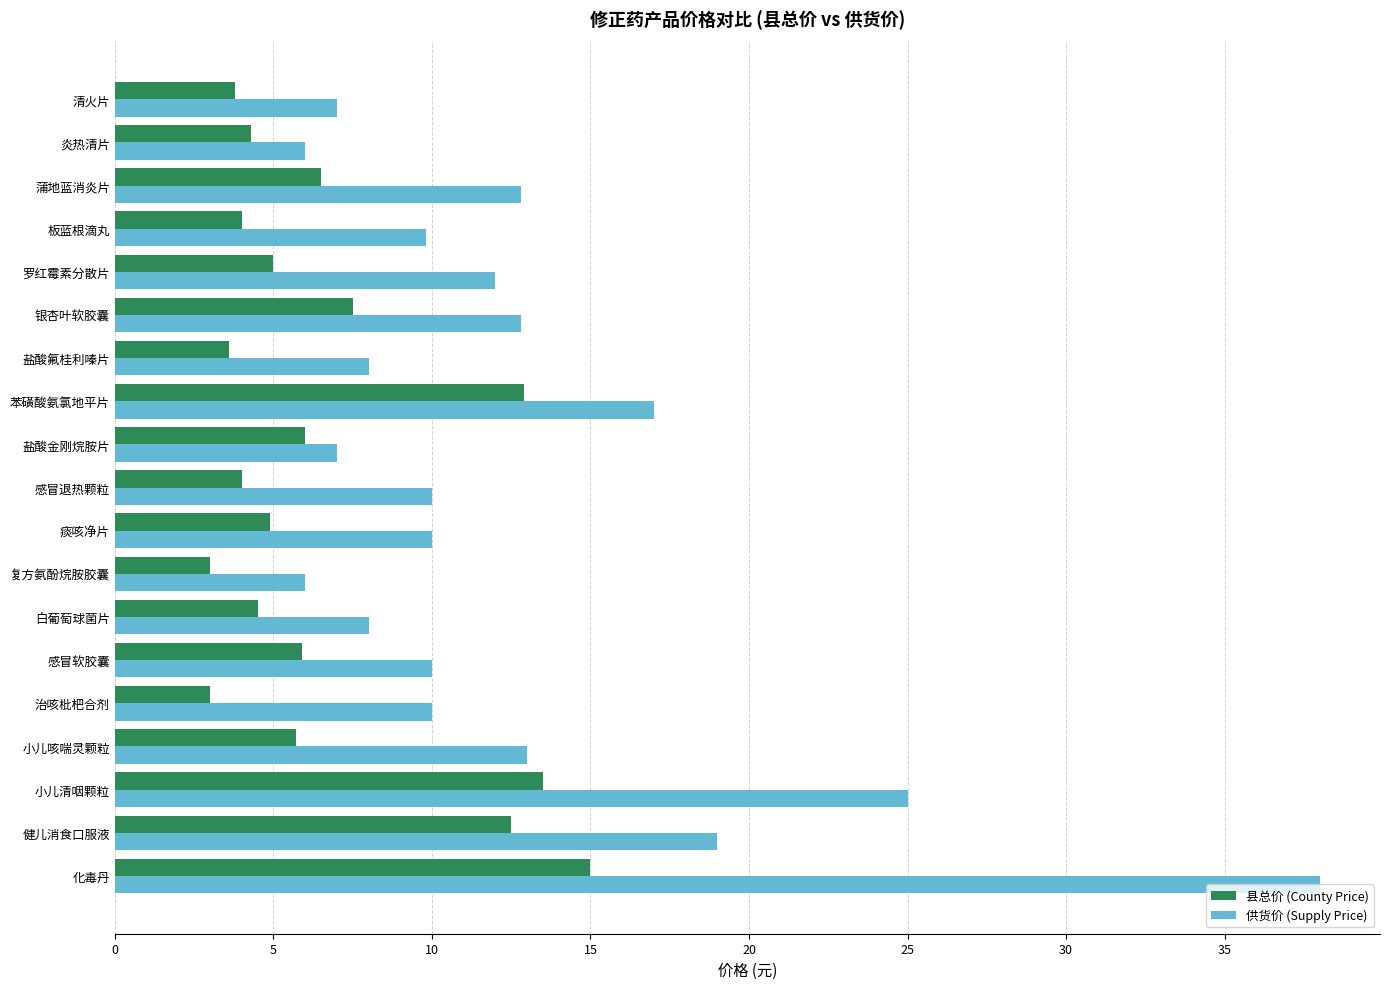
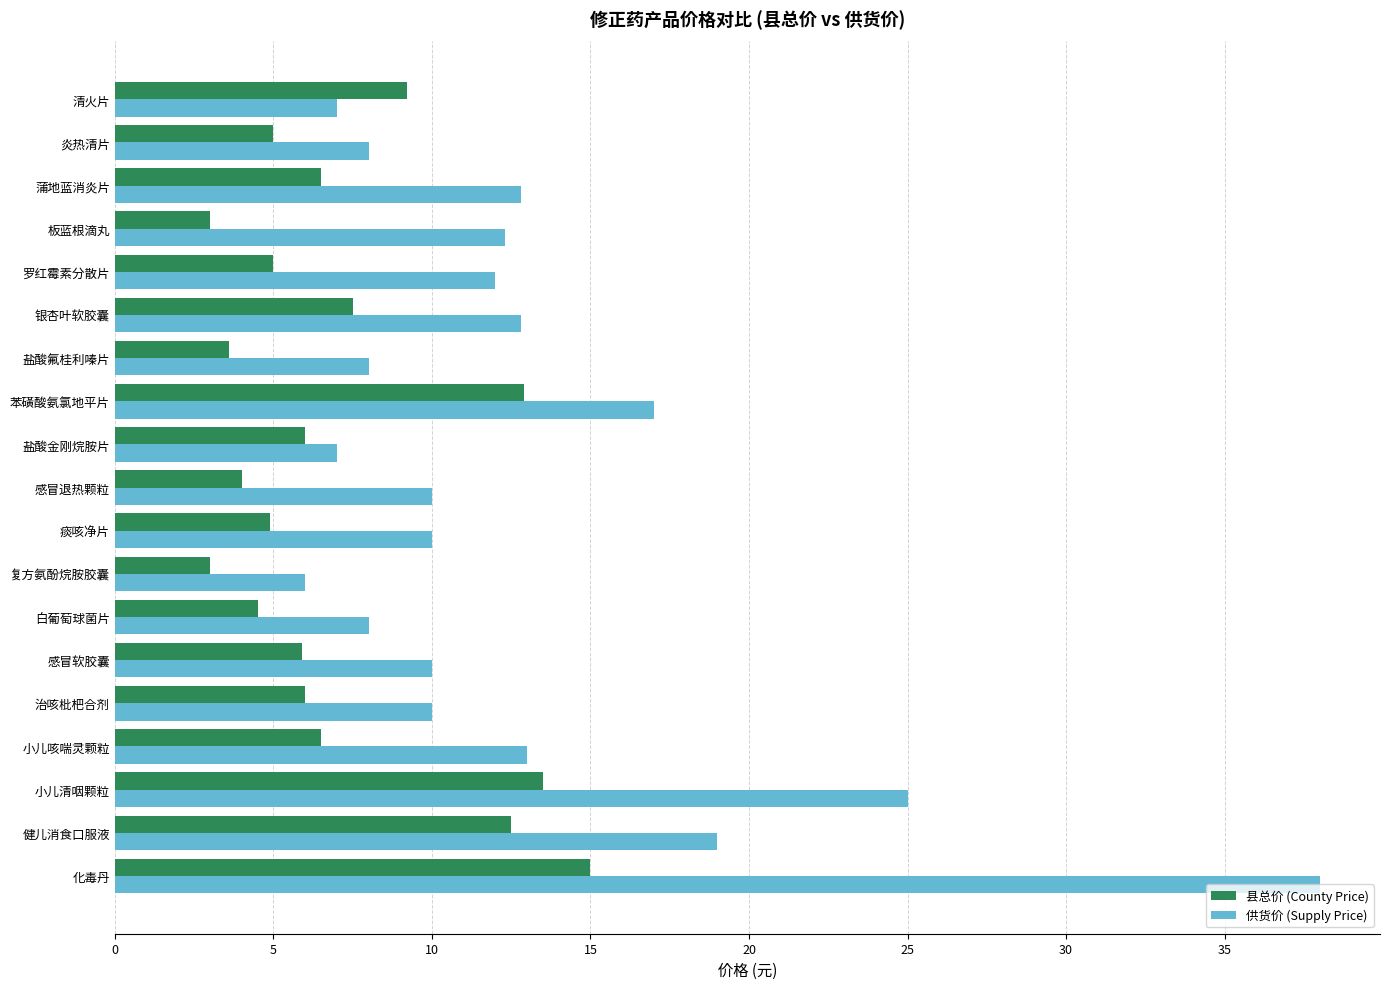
县总价 (County Price), 清火片: 3.8 -> 9.2
县总价 (County Price), 炎热清片: 4.3 -> 5.0
供货价 (Supply Price), 炎热清片: 6 -> 8
县总价 (County Price), 板蓝根滴丸: 4 -> 3
供货价 (Supply Price), 板蓝根滴丸: 9.8 -> 12.3
县总价 (County Price), 治咳枇杷合剂: 3 -> 6
县总价 (County Price), 小儿咳喘灵颗粒: 5.7 -> 6.5
